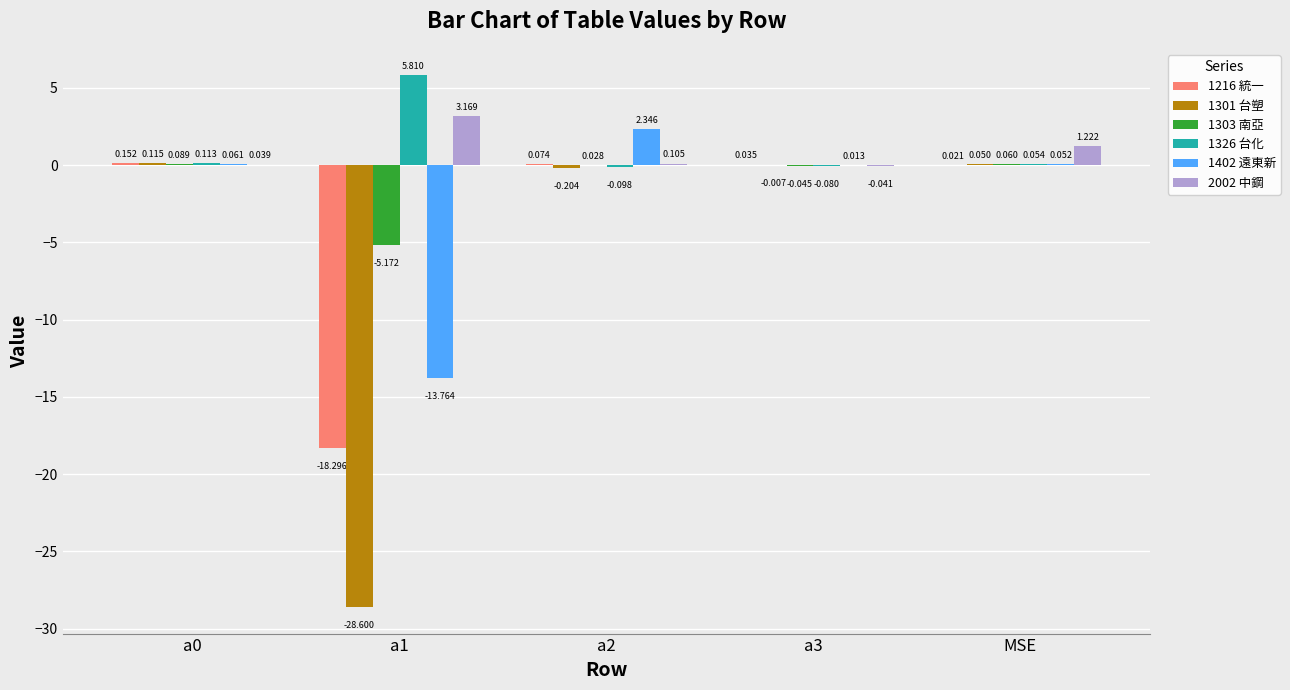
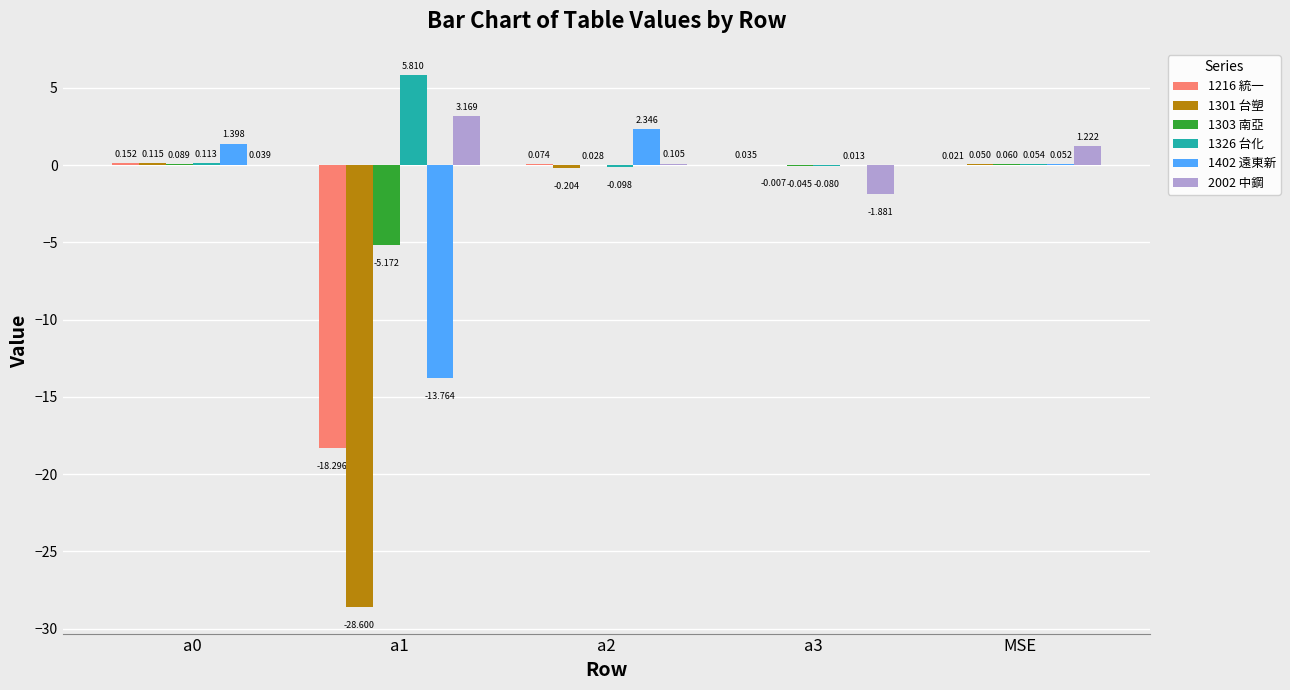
1402 遠東新, a0: 0.061 -> 1.398
2002 中鋼, a3: -0.041 -> -1.881
